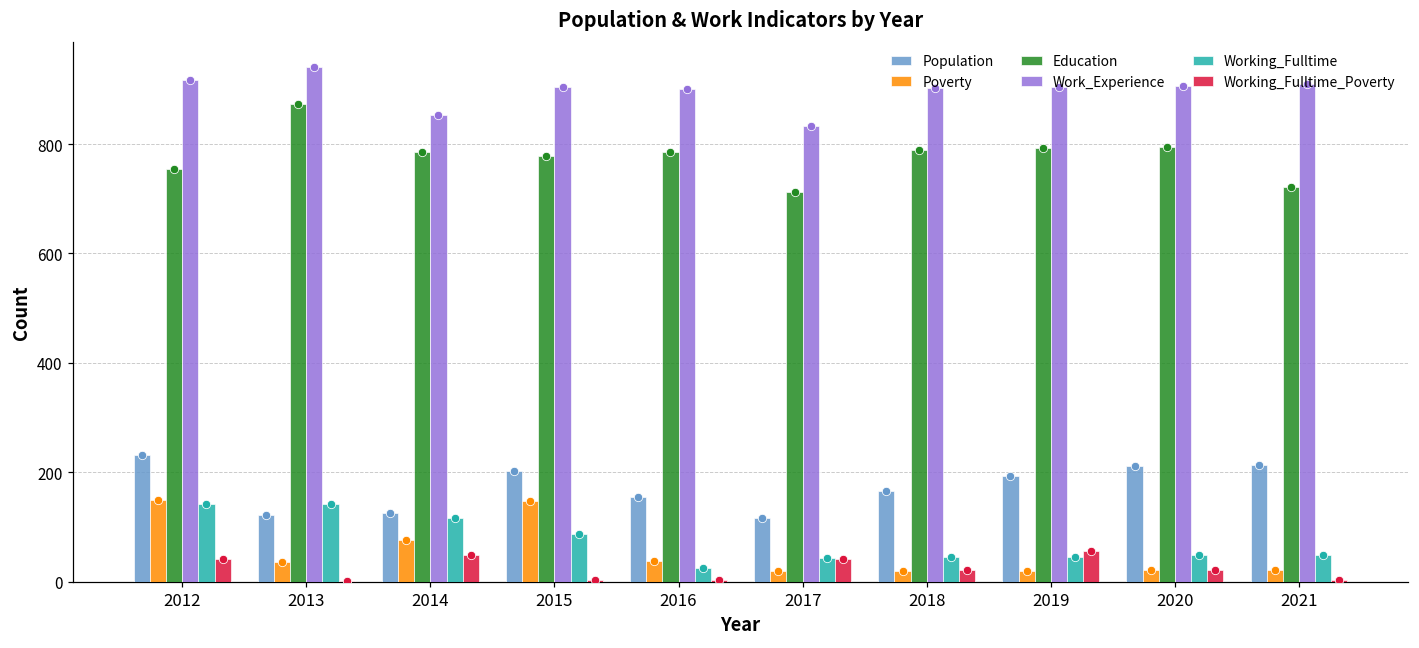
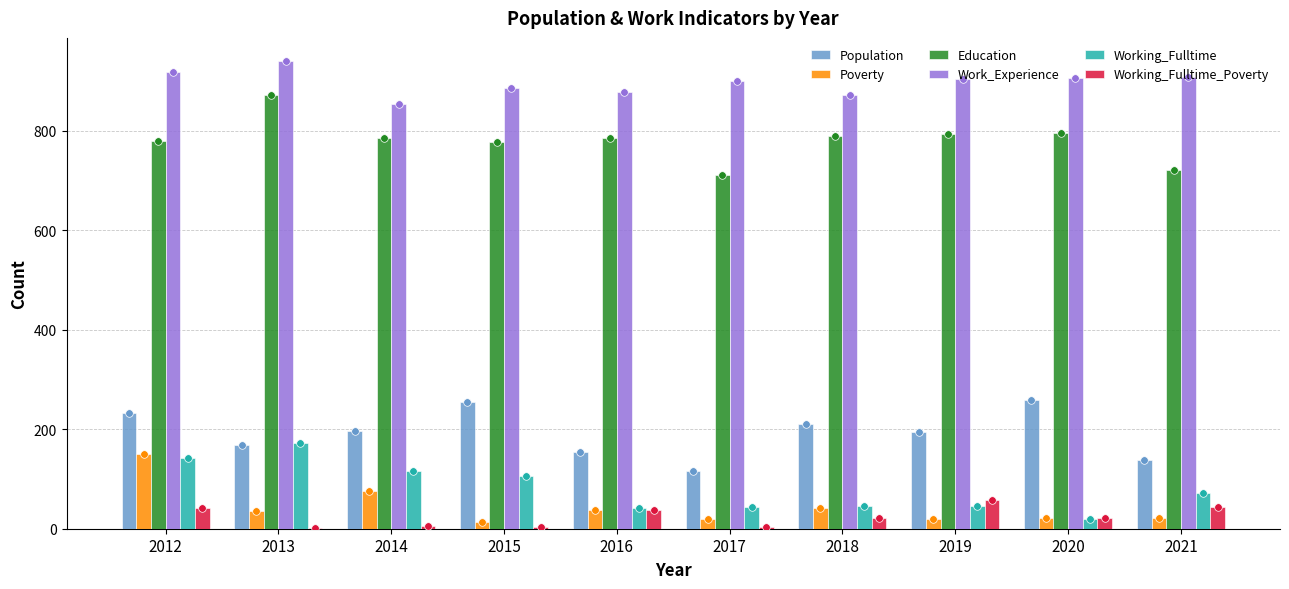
Education, 2012: 750 -> 780
Population, 2013: 120 -> 170
Working_Fulltime, 2013: 140 -> 170
Population, 2014: 130 -> 200
Working_Fulltime_Poverty, 2014: 50 -> 10
Population, 2015: 200 -> 250
Poverty, 2015: 150 -> 10
Work_Experience, 2015: 910 -> 890
Working_Fulltime, 2015: 90 -> 110
Work_Experience, 2016: 900 -> 880
Working_Fulltime, 2016: 30 -> 40
Working_Fulltime_Poverty, 2016: 0 -> 40
Work_Experience, 2017: 830 -> 900
Working_Fulltime_Poverty, 2017: 40 -> 0
Population, 2018: 170 -> 210
Poverty, 2018: 20 -> 40
Work_Experience, 2018: 900 -> 870
Population, 2020: 210 -> 260
Working_Fulltime, 2020: 50 -> 20
Population, 2021: 210 -> 140
Working_Fulltime, 2021: 50 -> 70
Working_Fulltime_Poverty, 2021: 0 -> 40
